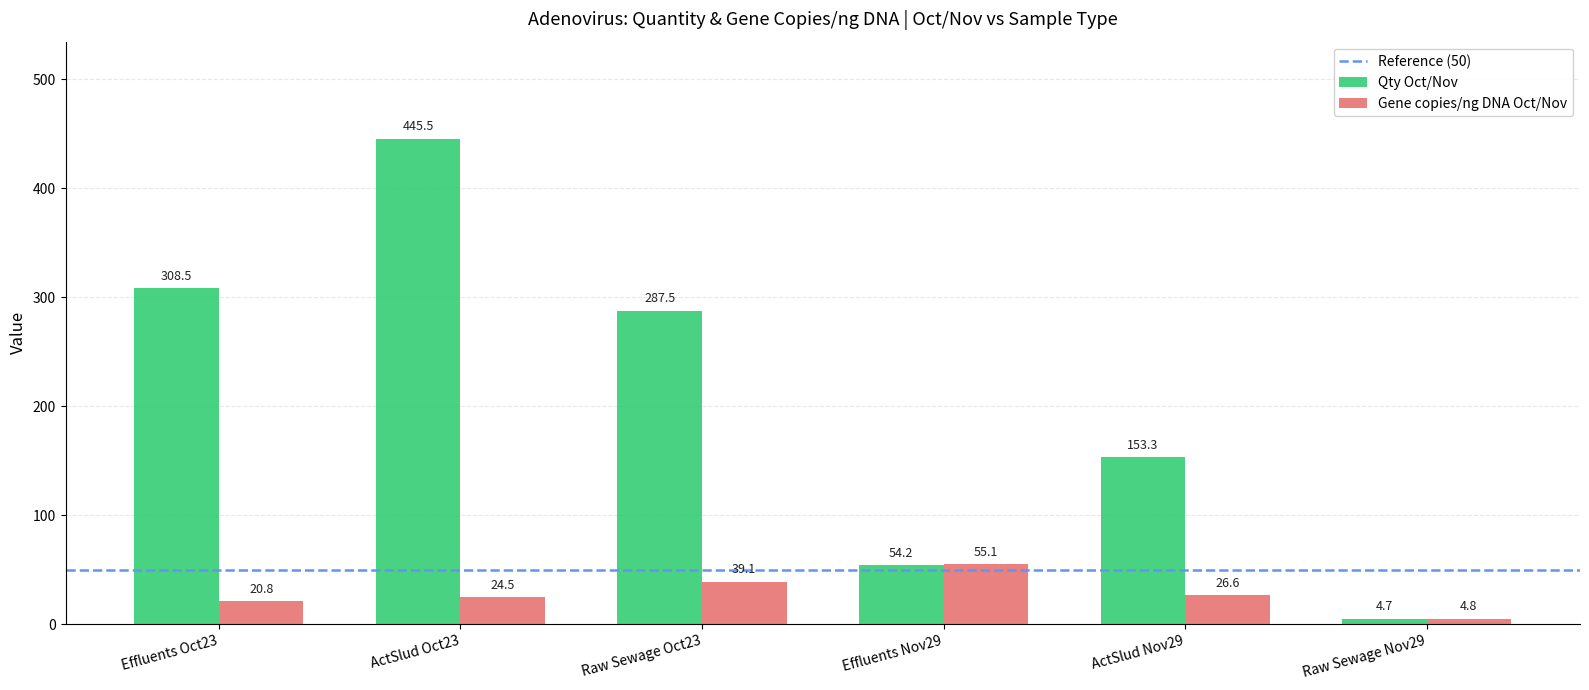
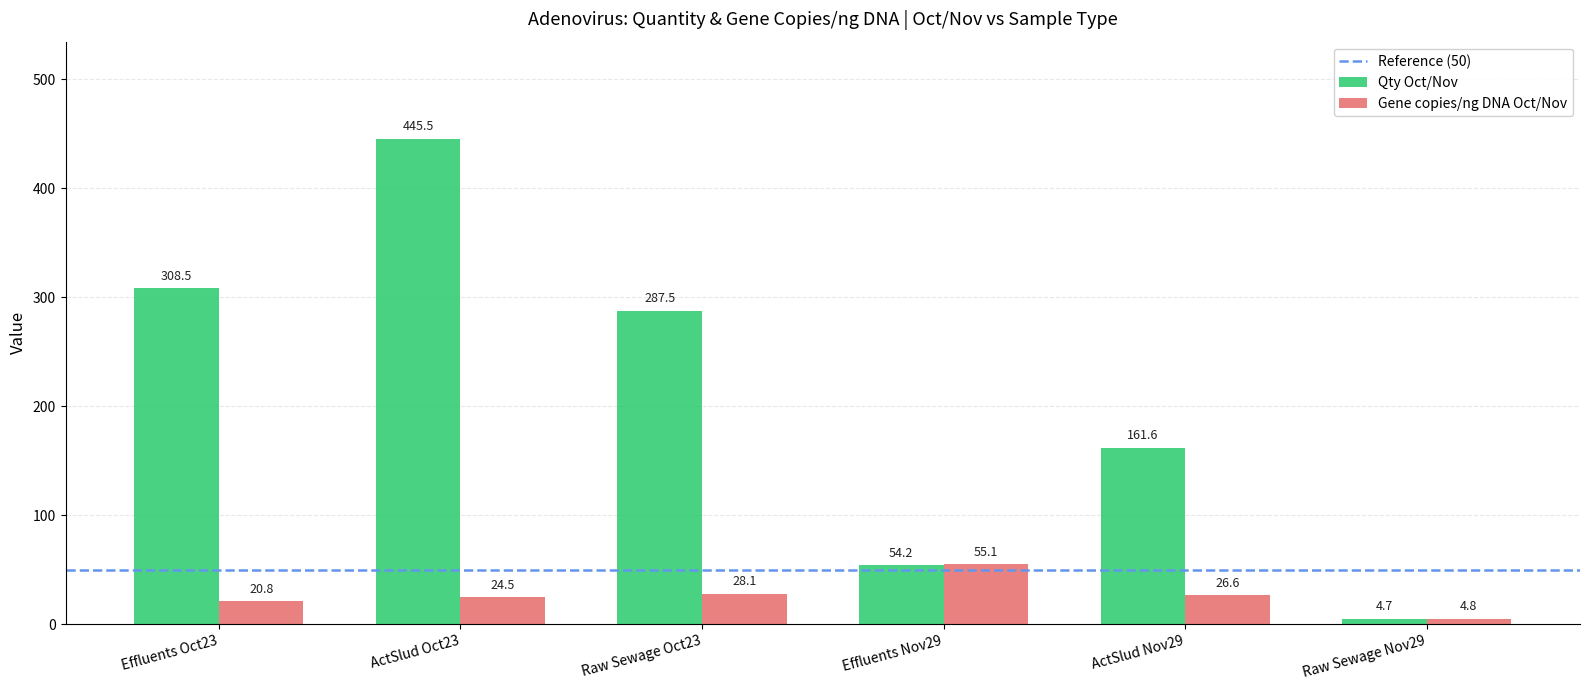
Gene copies/ng DNA Oct/Nov, Raw Sewage Oct23: 39.1 -> 28.1
Qty Oct/Nov, ActSlud Nov29: 153.3 -> 161.6
